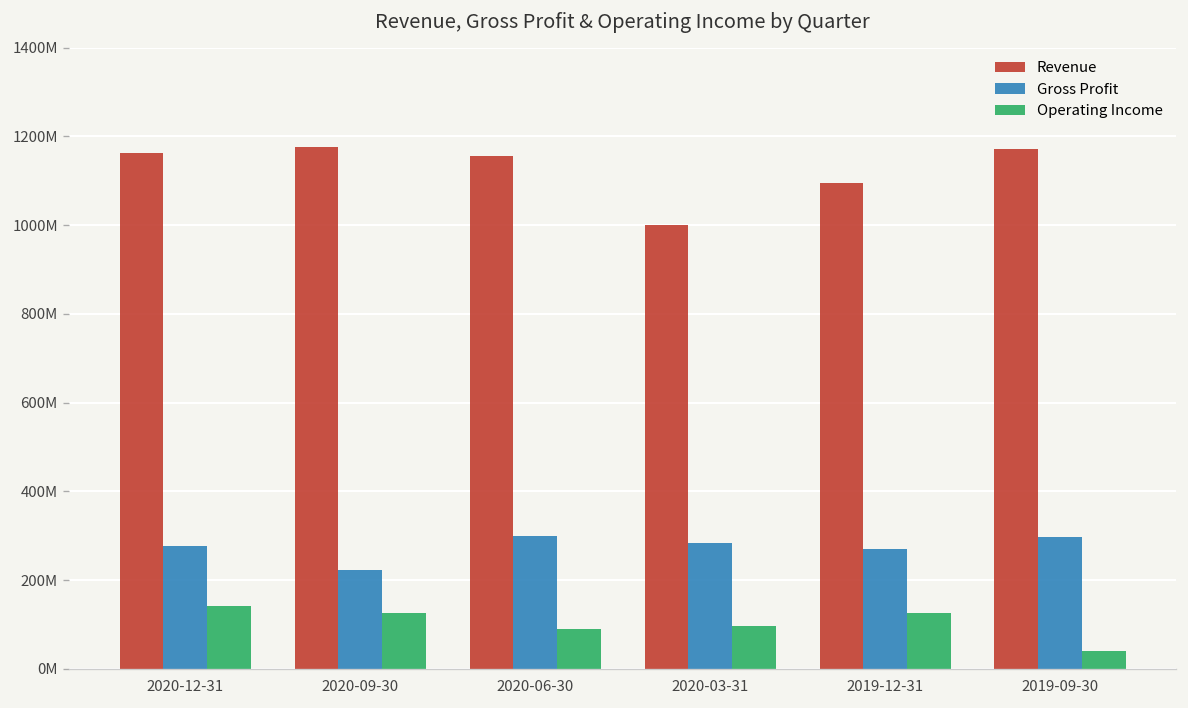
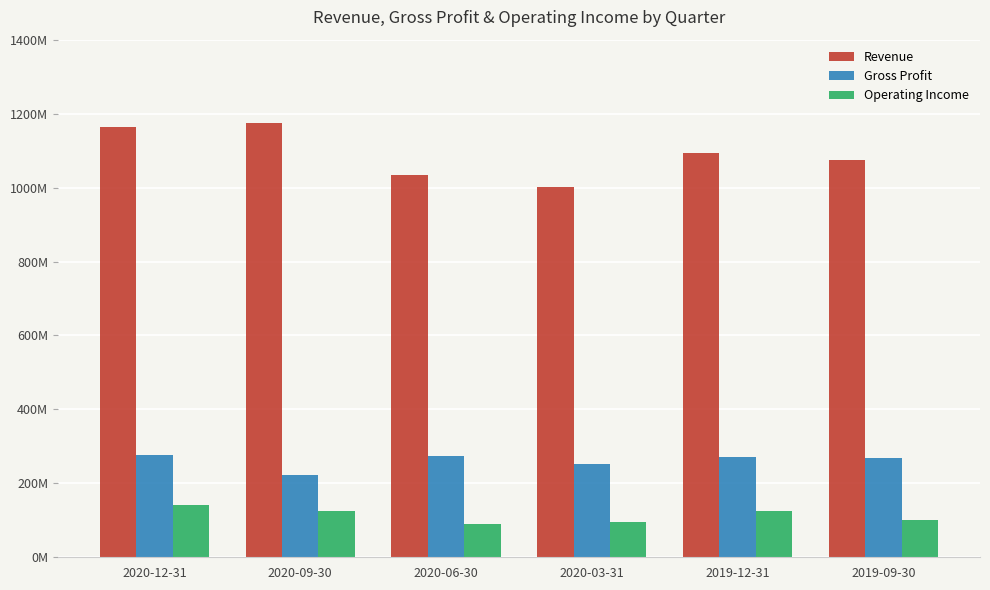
Revenue, 2020-06-30: 1160000000 -> 1030000000
Gross Profit, 2020-06-30: 300000000 -> 270000000
Gross Profit, 2020-03-31: 280000000 -> 250000000
Revenue, 2019-09-30: 1170000000 -> 1070000000
Gross Profit, 2019-09-30: 300000000 -> 270000000
Operating Income, 2019-09-30: 40000000 -> 100000000
